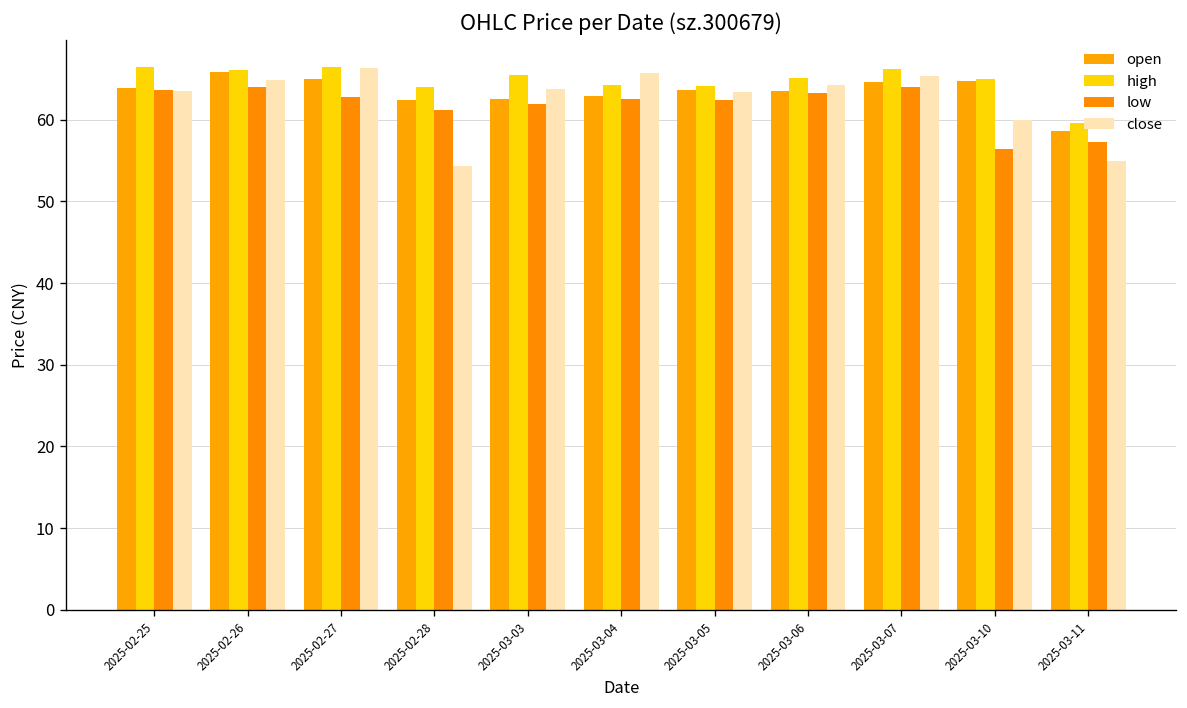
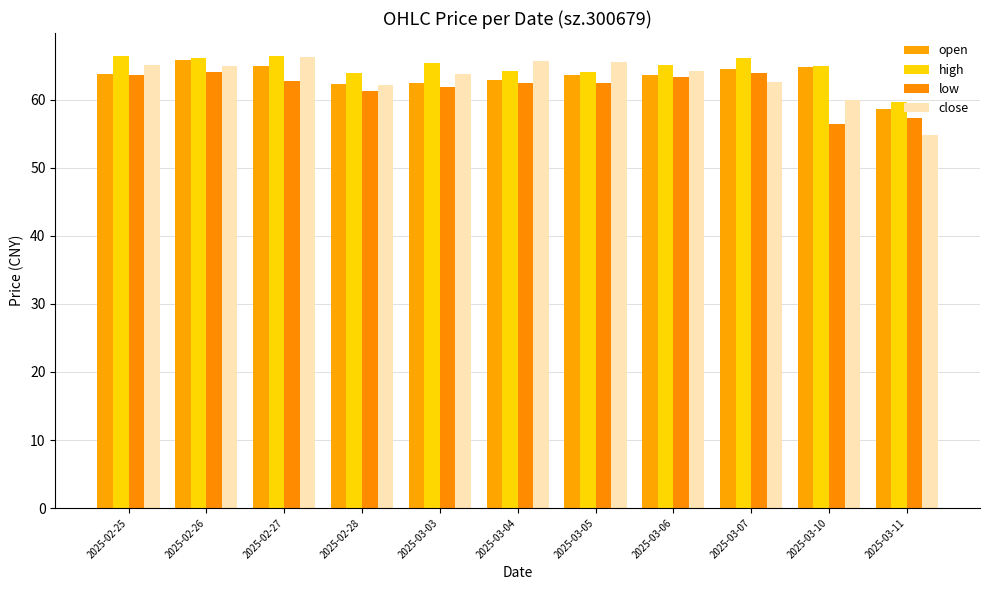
close, 2025-02-25: 64 -> 65
close, 2025-02-28: 54 -> 62
close, 2025-03-05: 63 -> 66
close, 2025-03-07: 65 -> 63
